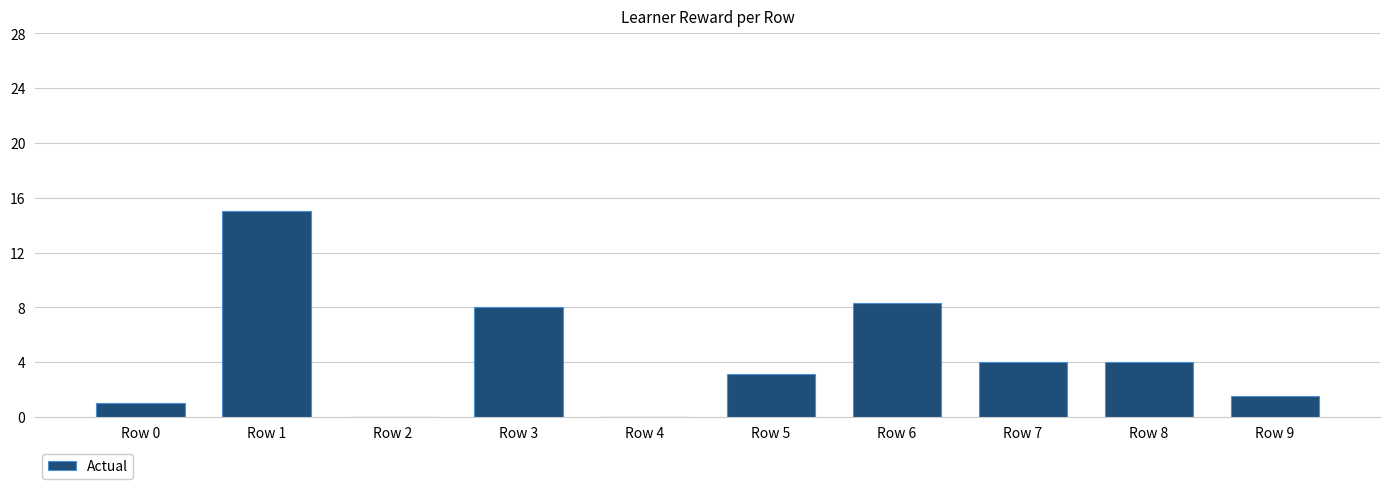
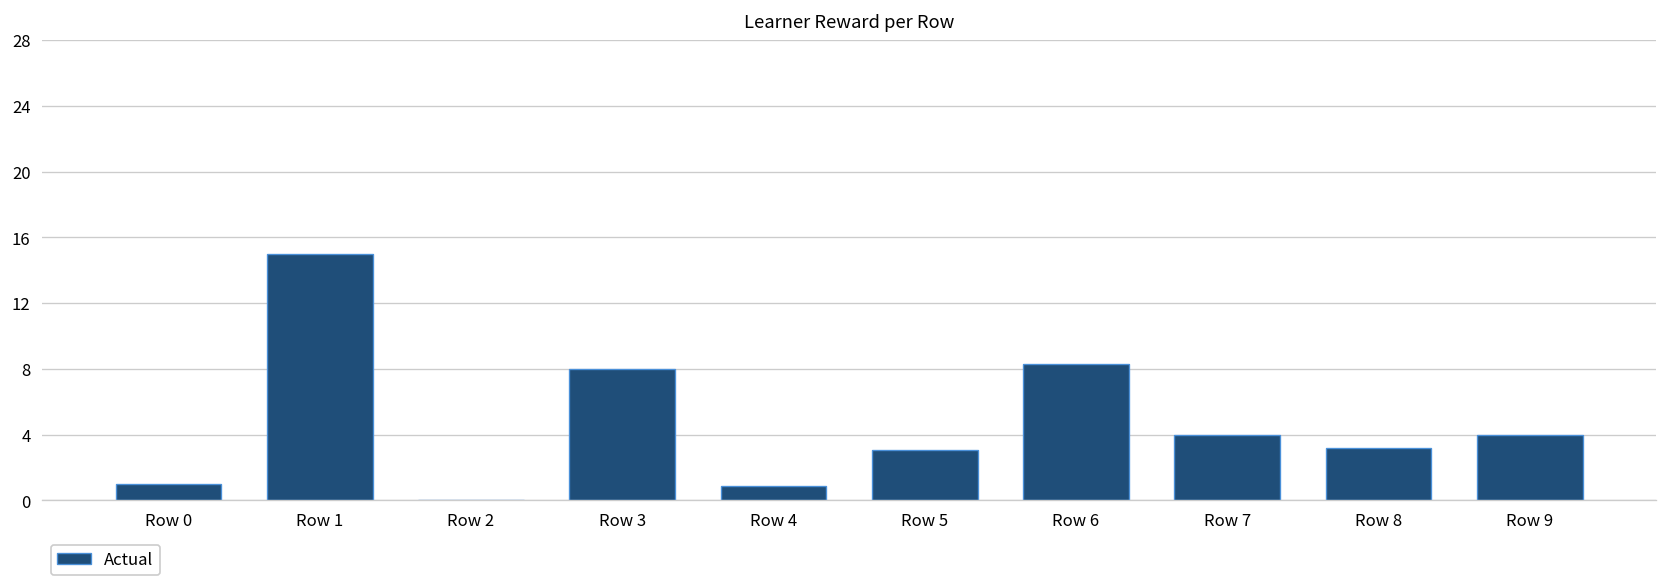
Row 4: 0.0 -> 0.9
Row 8: 4.0 -> 3.2
Row 9: 1.5 -> 4.0
